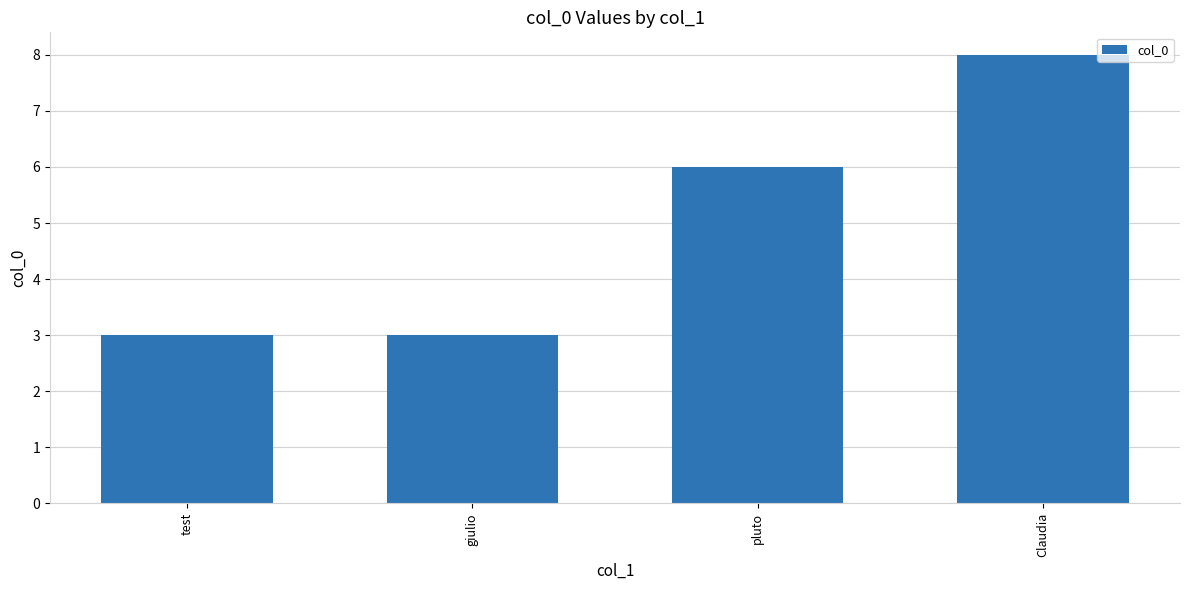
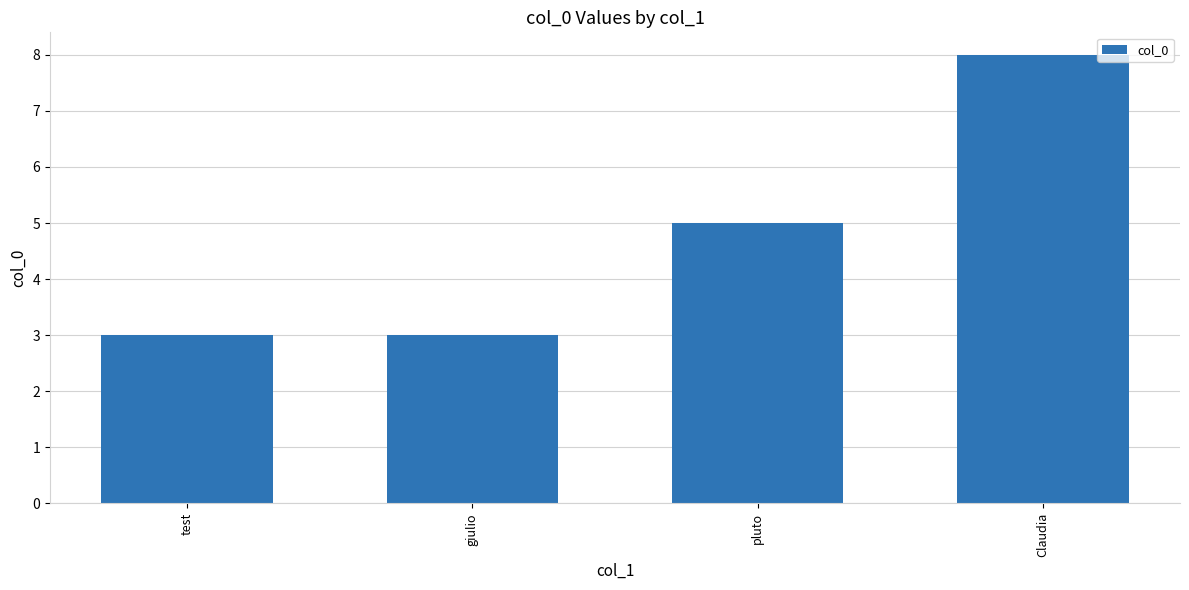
pluto: 6 -> 5
